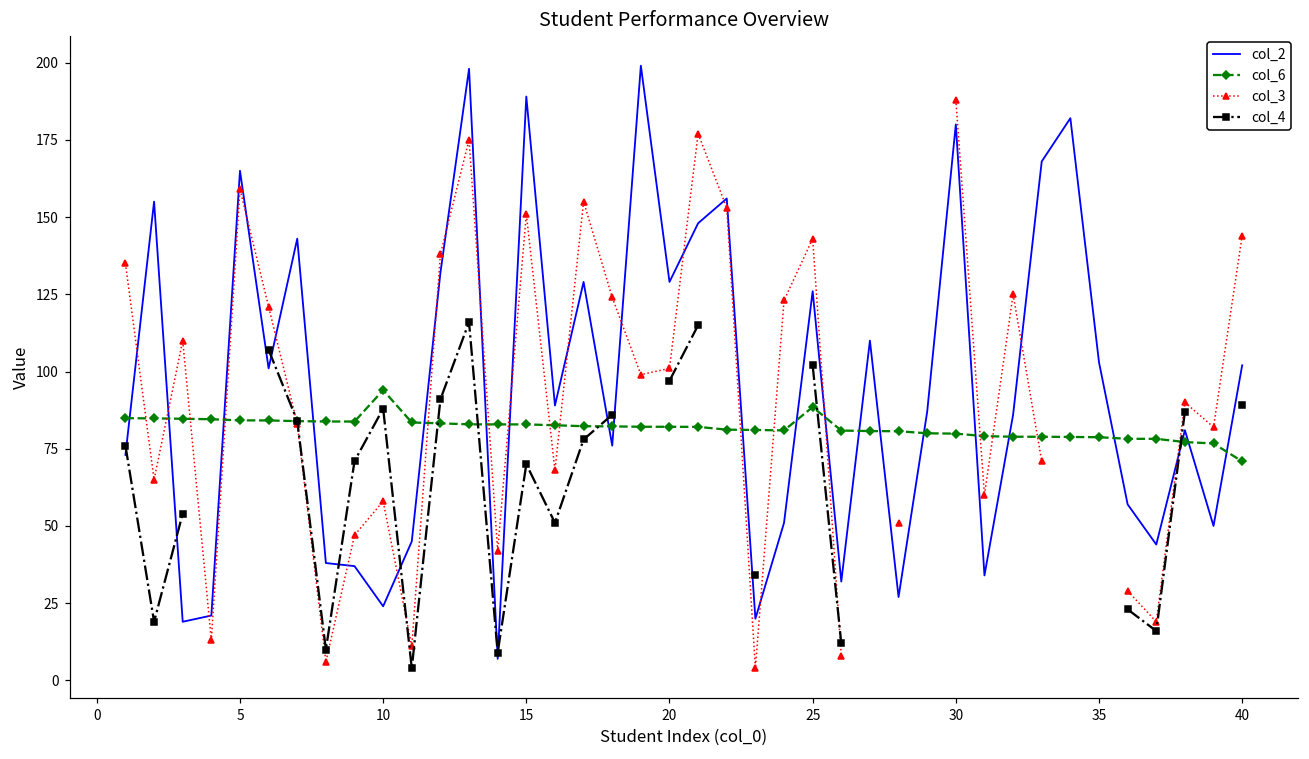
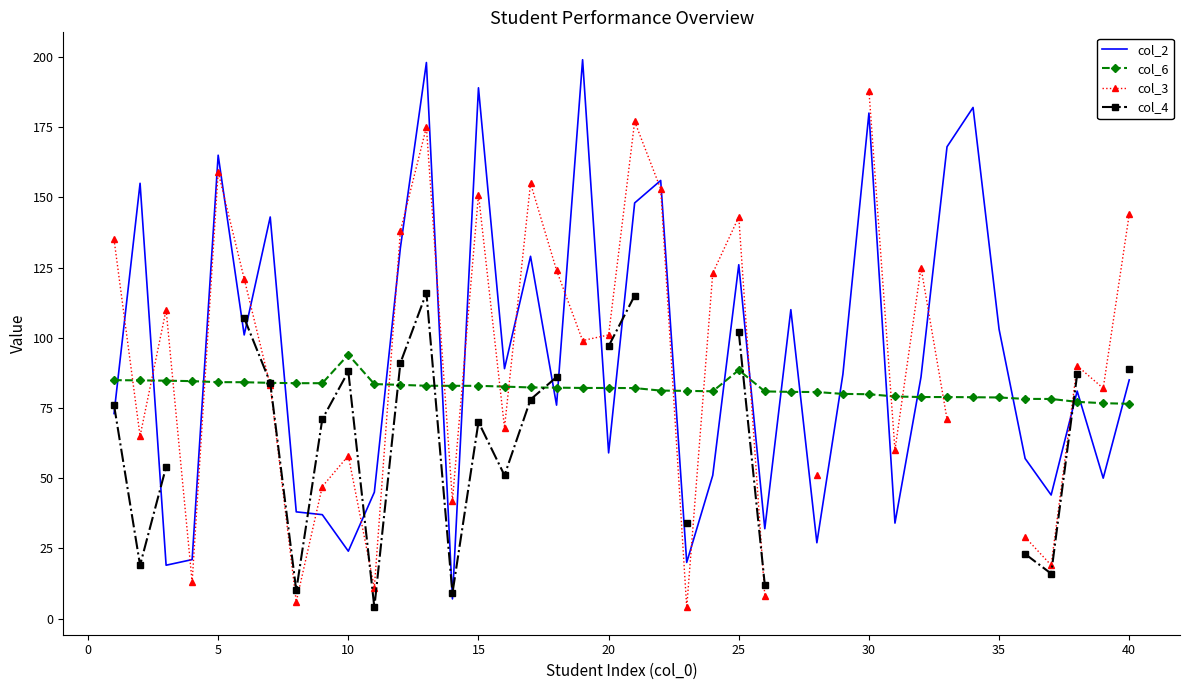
col_2, 20: 129 -> 59
col_2, 40: 102 -> 85
col_6, 40: 71 -> 76
